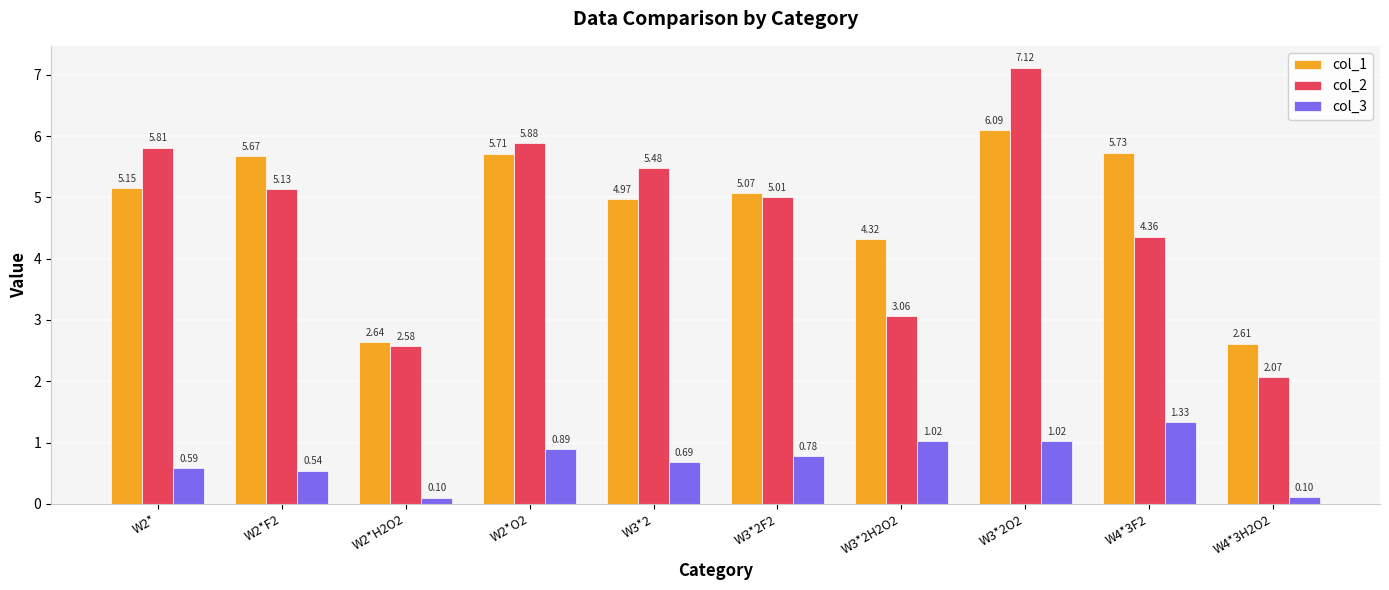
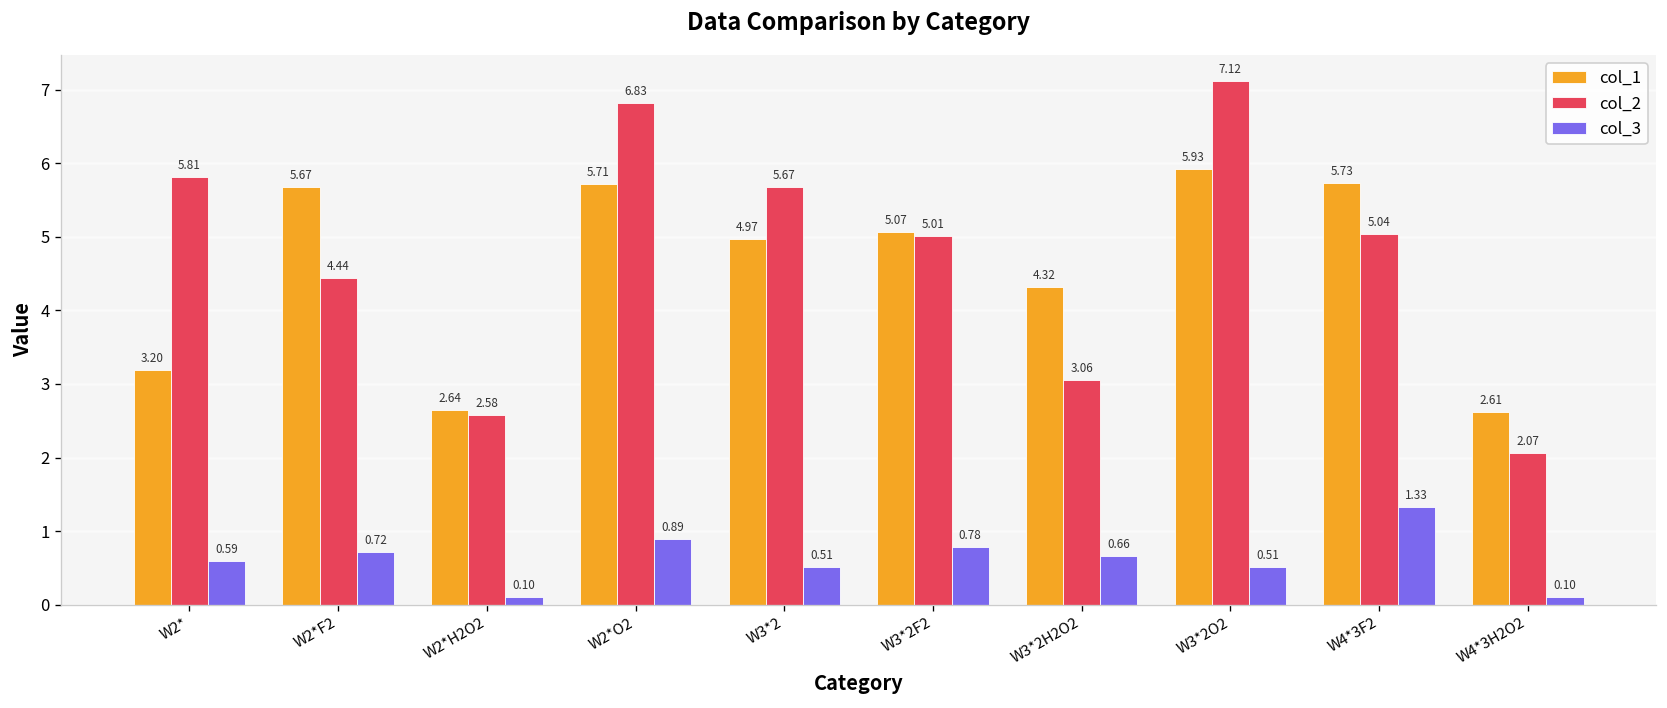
col_1, W2*: 5.15 -> 3.20
col_2, W2*F2: 5.13 -> 4.44
col_3, W2*F2: 0.54 -> 0.72
col_2, W2*O2: 5.88 -> 6.83
col_2, W3*2: 5.48 -> 5.67
col_3, W3*2: 0.69 -> 0.51
col_3, W3*2H2O2: 1.02 -> 0.66
col_1, W3*2O2: 6.09 -> 5.93
col_3, W3*2O2: 1.02 -> 0.51
col_2, W4*3F2: 4.36 -> 5.04
